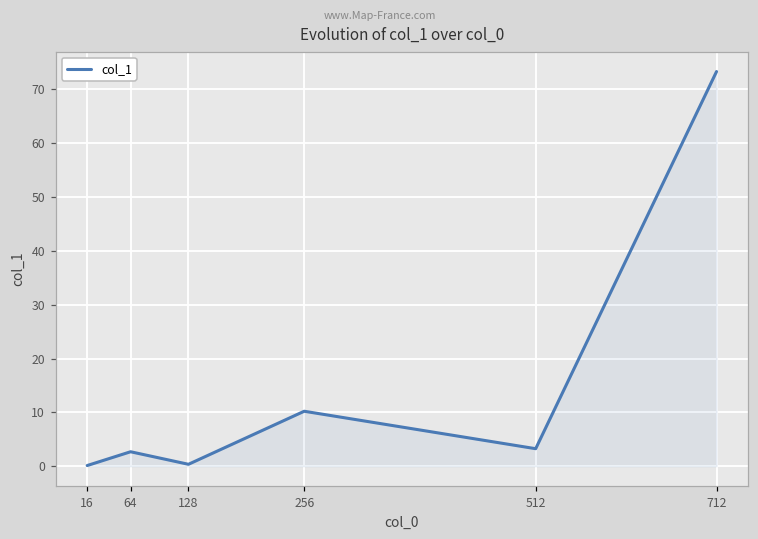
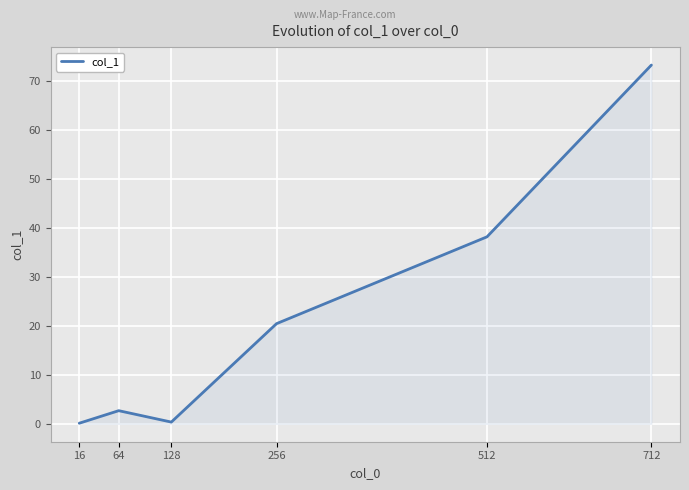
256: 10 -> 20
512: 3 -> 38
